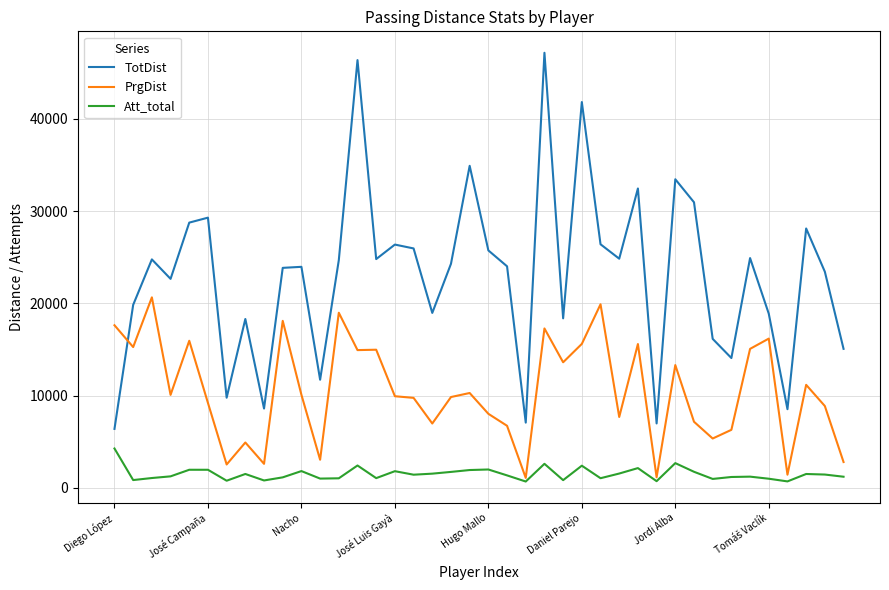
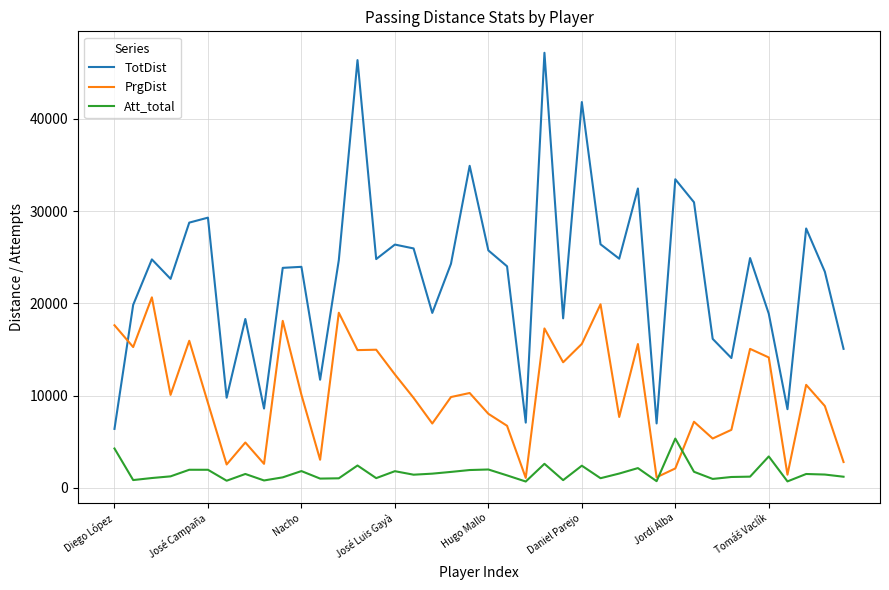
PrgDist, José Luis Gayà: 10000 -> 12000
PrgDist, Jordi Alba: 13000 -> 2000
Att_total, Jordi Alba: 3000 -> 5000
PrgDist, Tomáš Vaclík: 16000 -> 14000
Att_total, Tomáš Vaclík: 1000 -> 3000
